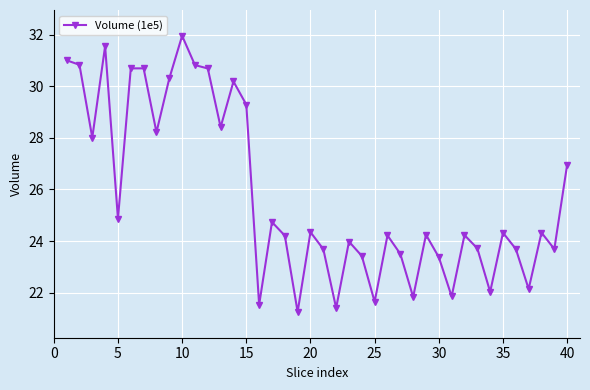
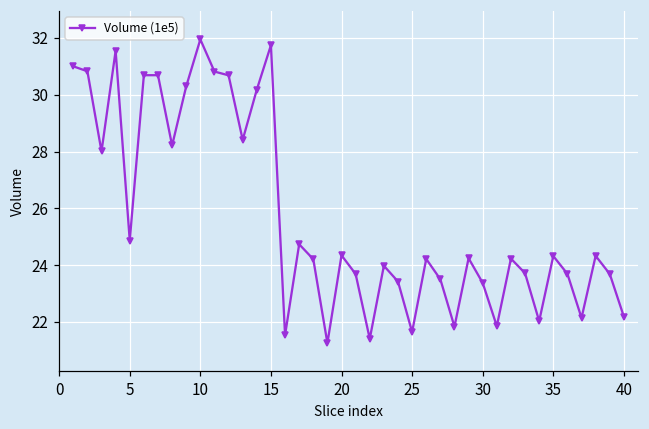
15: 29.3 -> 31.7
40: 27.0 -> 22.2
